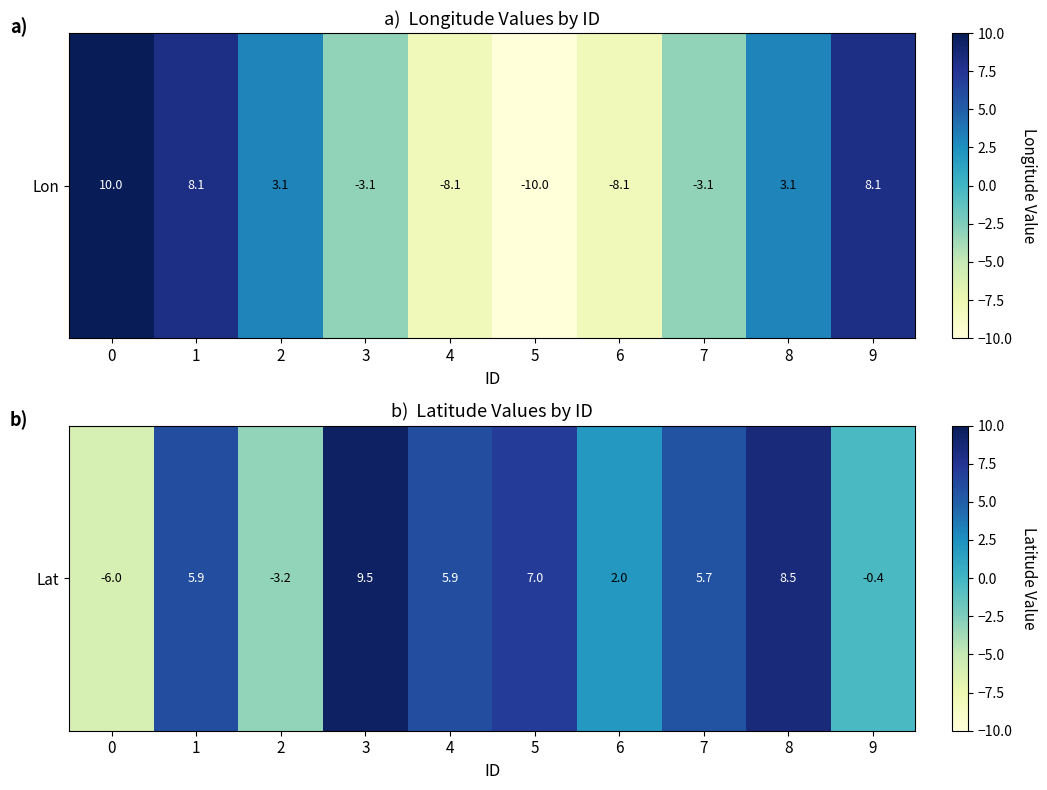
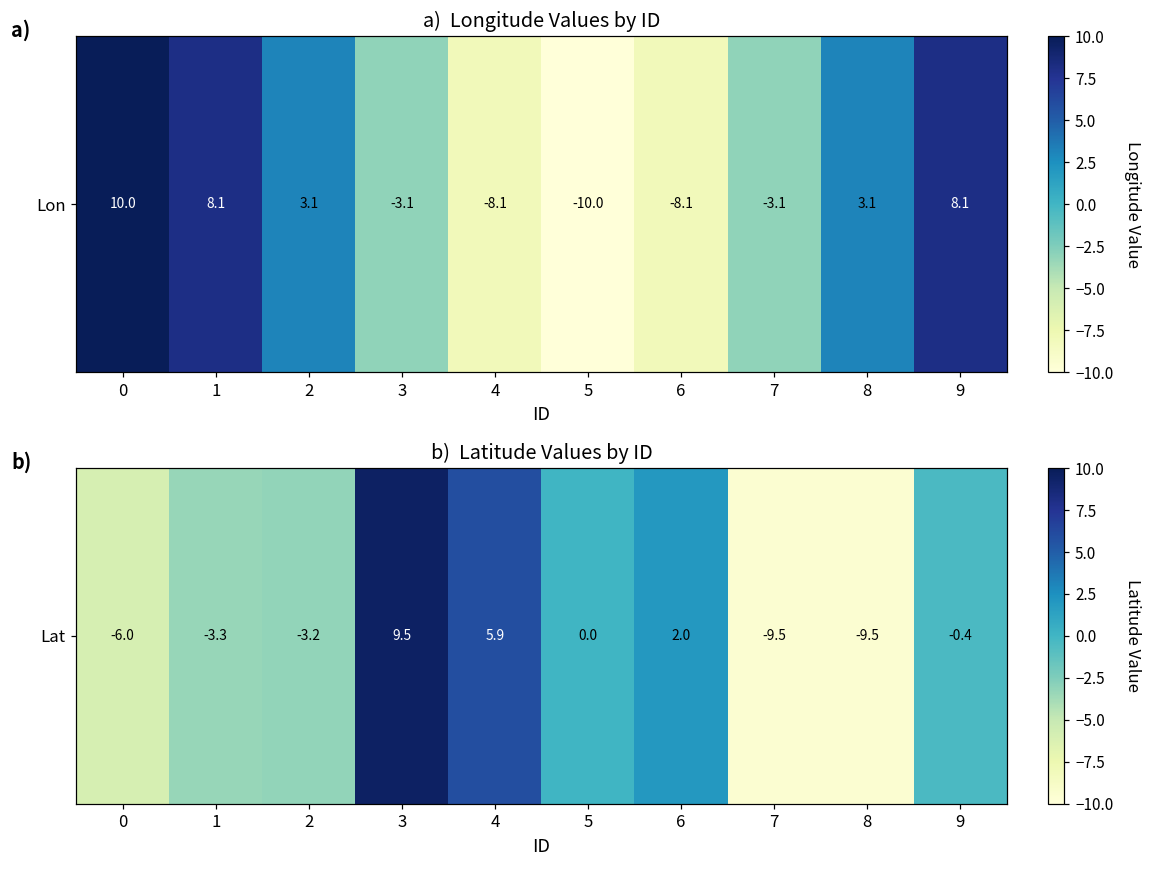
b) Latitude Values by ID, Lat, 1: 5.9 -> -3.3
b) Latitude Values by ID, Lat, 5: 7.0 -> 0.0
b) Latitude Values by ID, Lat, 7: 5.7 -> -9.5
b) Latitude Values by ID, Lat, 8: 8.5 -> -9.5
